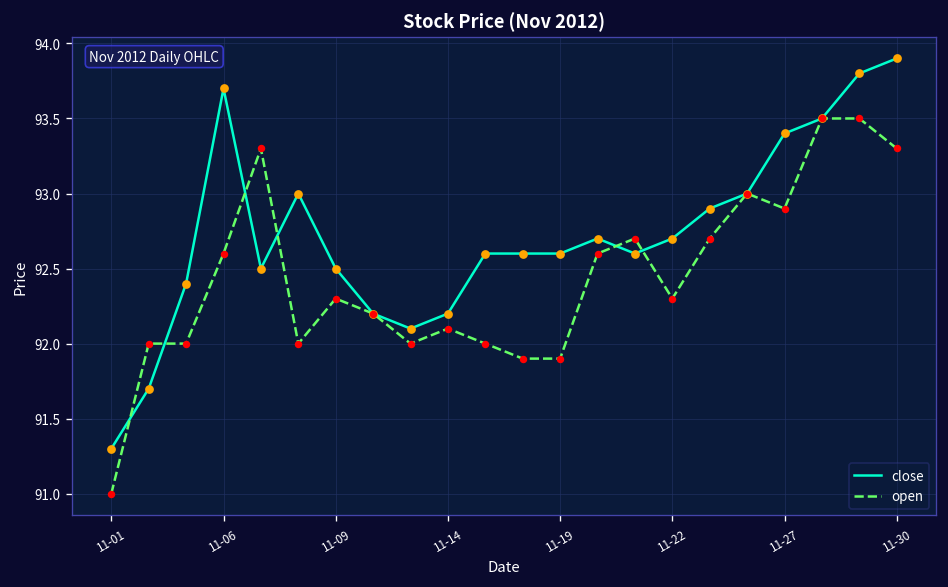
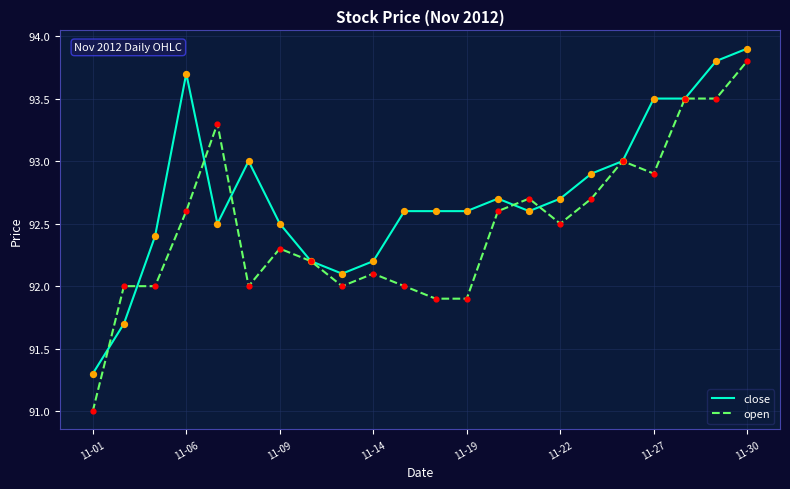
open, 11-22: 92.3 -> 92.5
close, 11-27: 93.4 -> 93.5
open, 11-30: 93.3 -> 93.8
